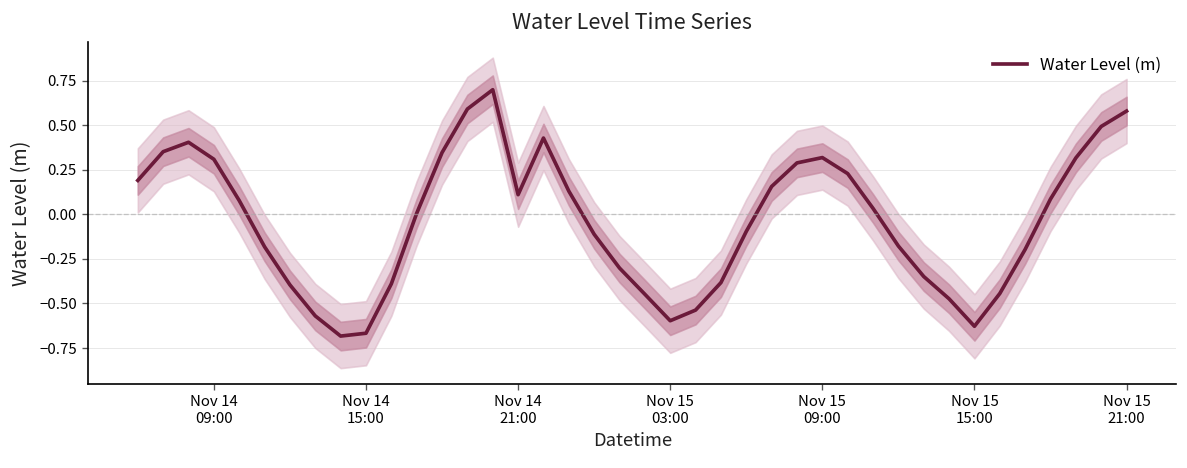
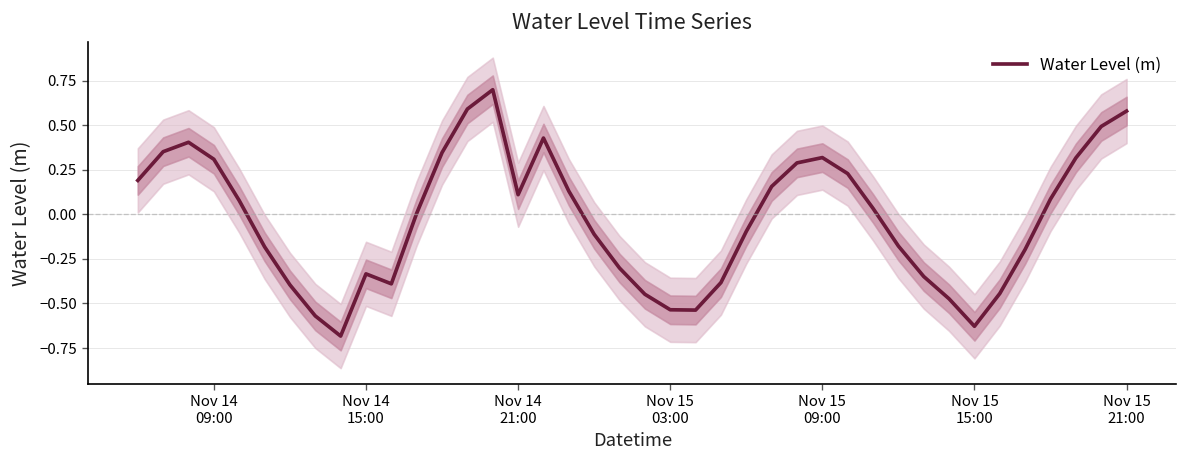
Water Level (m), Nov 14 15:00: -0.67 -> -0.33
Water Level (m), Nov 15 03:00: -0.60 -> -0.54
